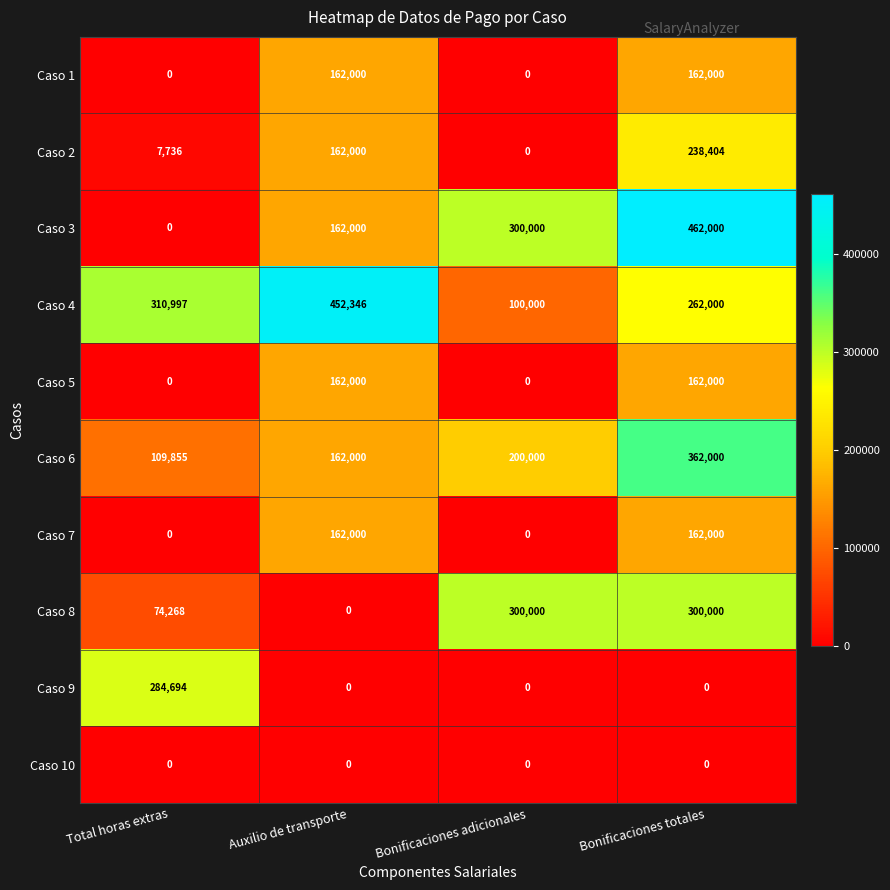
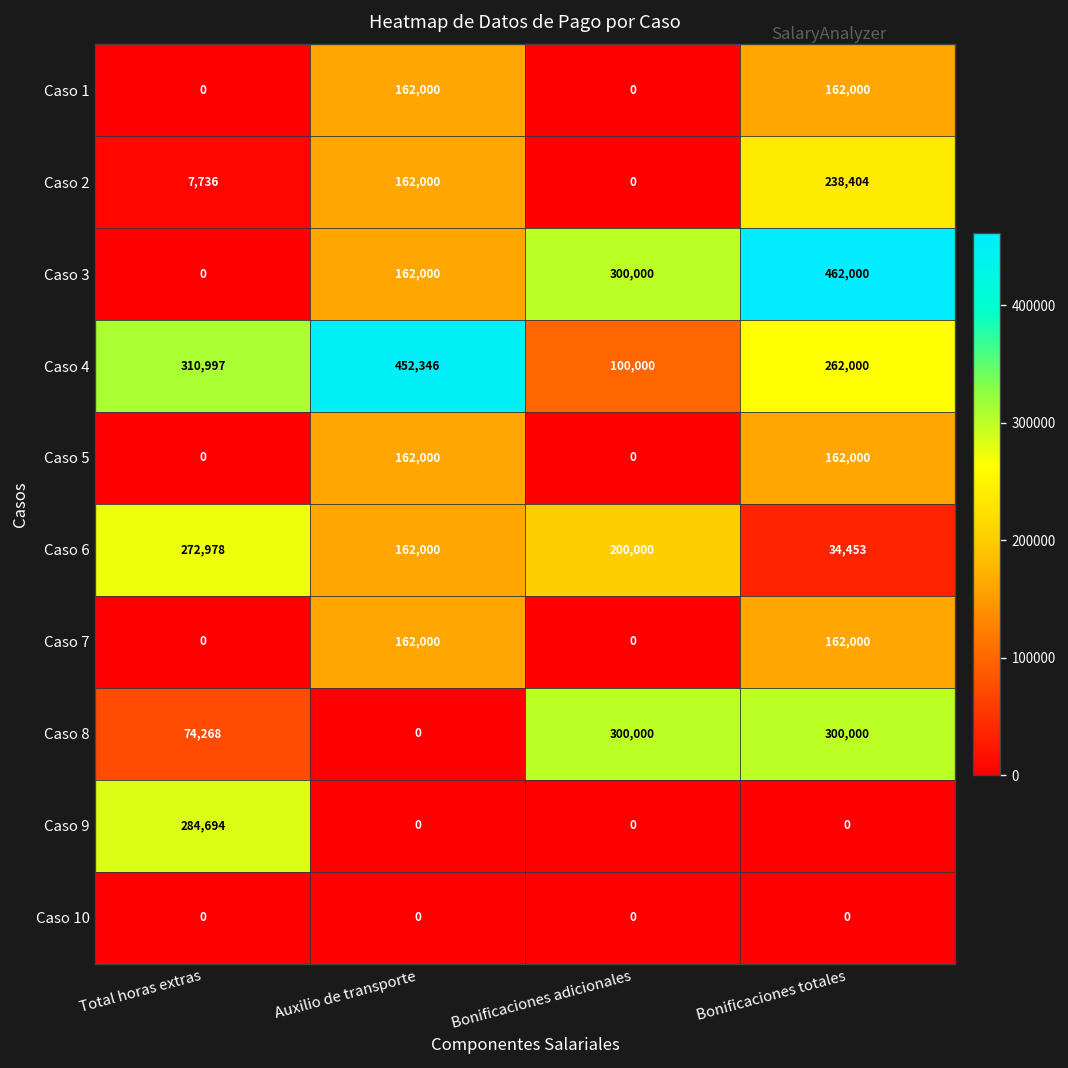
Caso 6, Total horas extras: 109,855 -> 272,978
Caso 6, Bonificaciones totales: 362,000 -> 34,453
